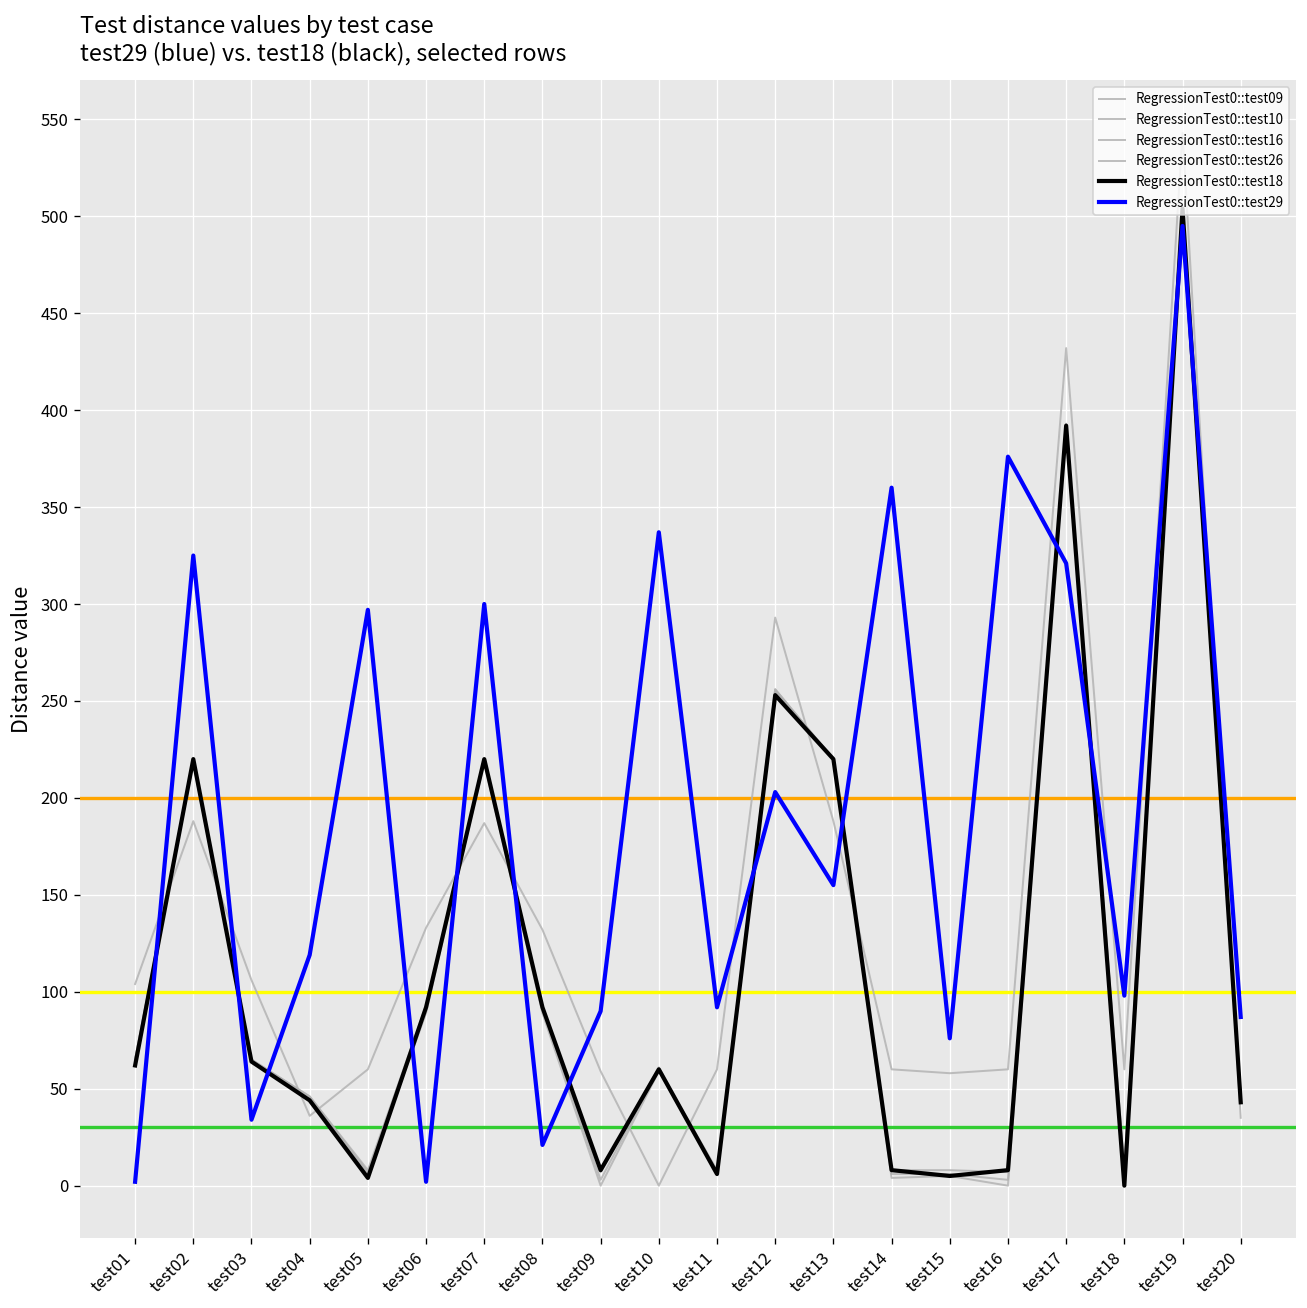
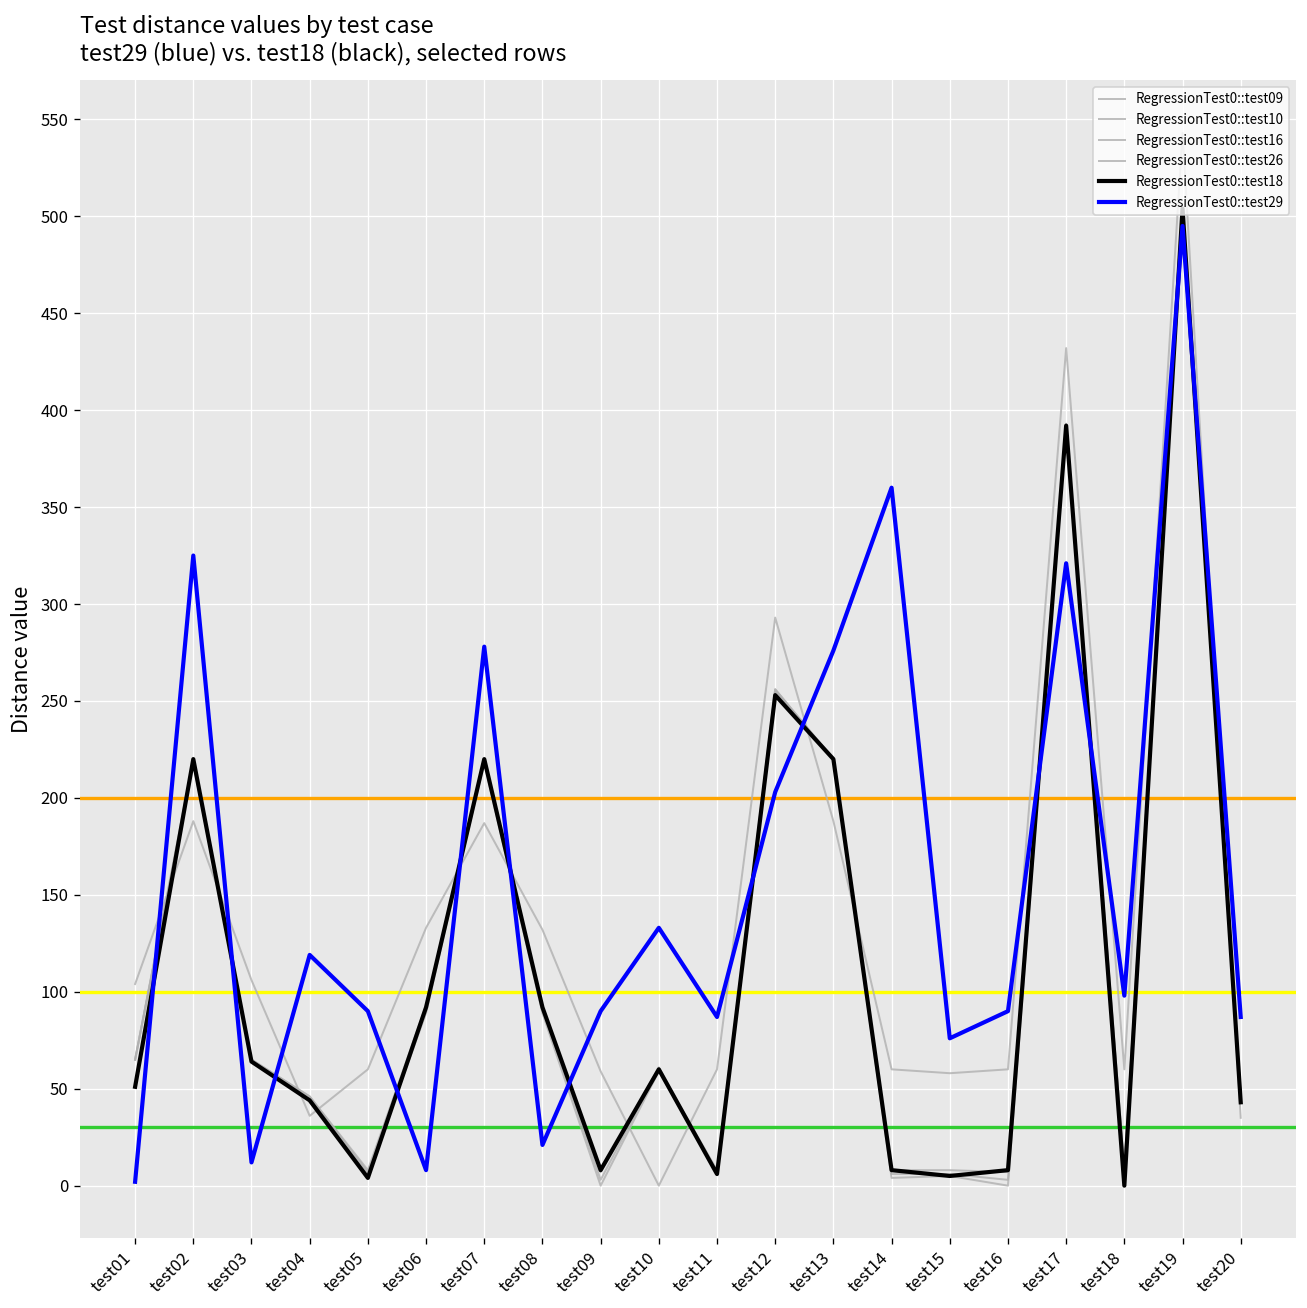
RegressionTest0::test18, test01: 62 -> 51
RegressionTest0::test29, test03: 34 -> 12
RegressionTest0::test29, test05: 297 -> 90
RegressionTest0::test29, test06: 2 -> 8
RegressionTest0::test29, test07: 300 -> 278
RegressionTest0::test29, test10: 337 -> 133
RegressionTest0::test29, test11: 92 -> 87
RegressionTest0::test29, test13: 155 -> 276
RegressionTest0::test29, test16: 376 -> 90
